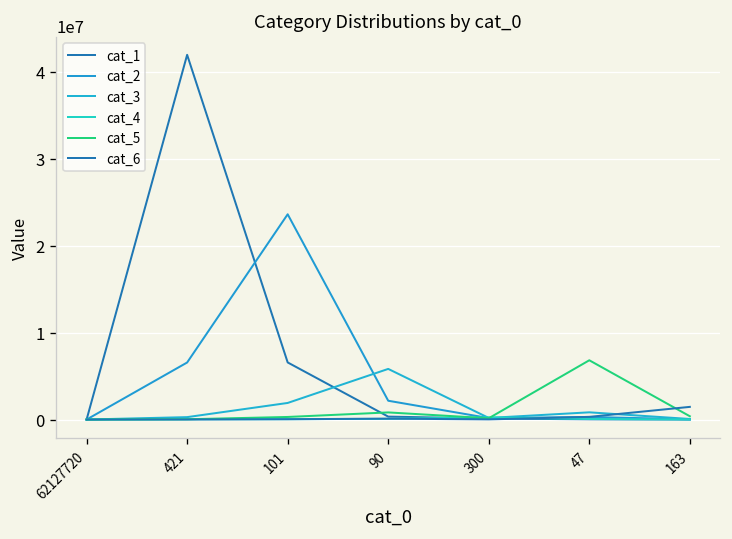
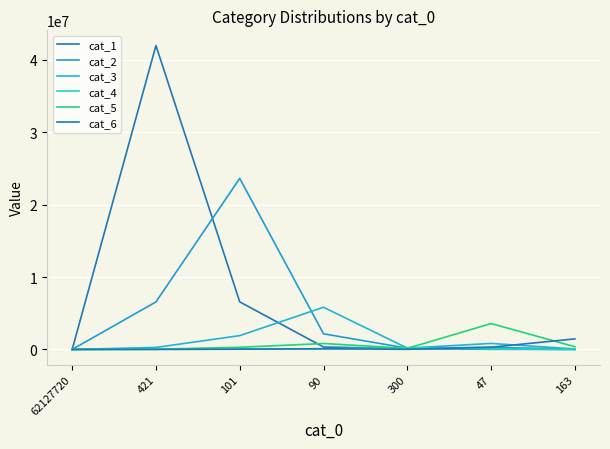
cat_5, 47: 7000000 -> 4000000
